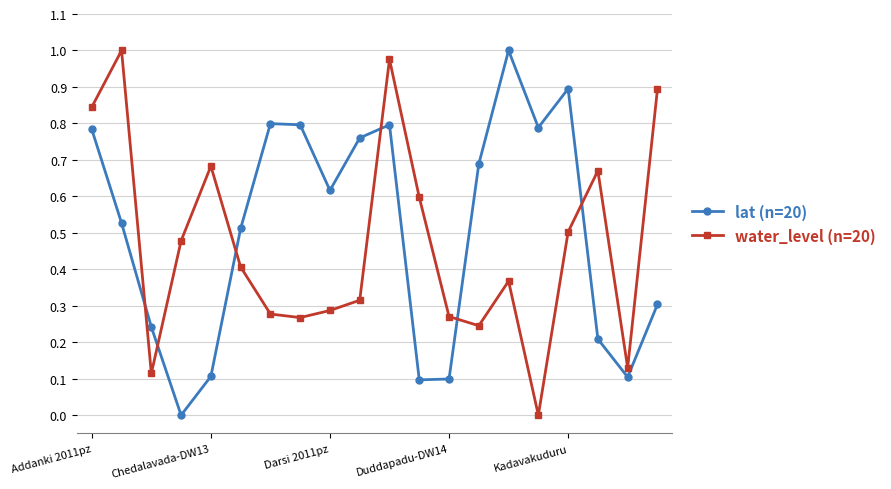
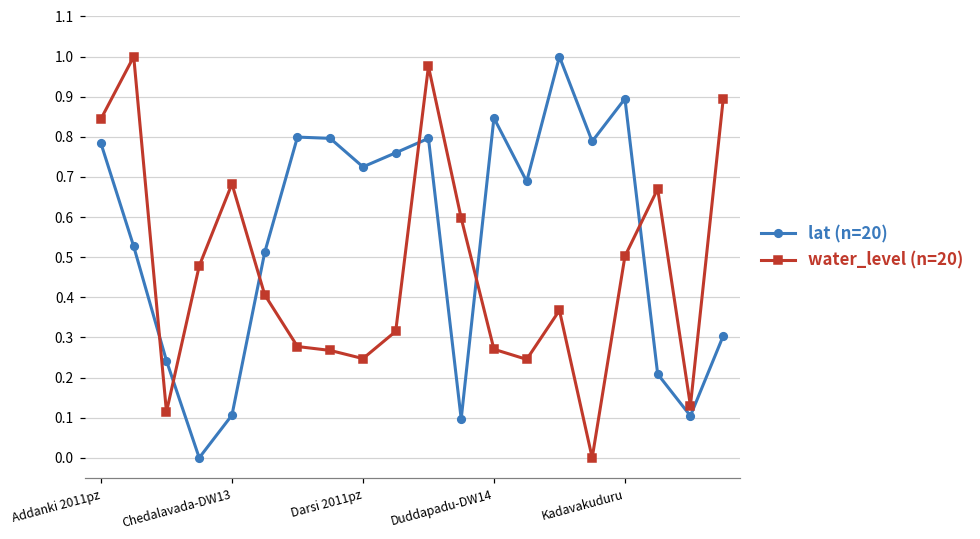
lat (n=20), Darsi 2011pz: 0.62 -> 0.73
water_level (n=20), Darsi 2011pz: 0.29 -> 0.25
lat (n=20), Duddapadu-DW14: 0.10 -> 0.85
